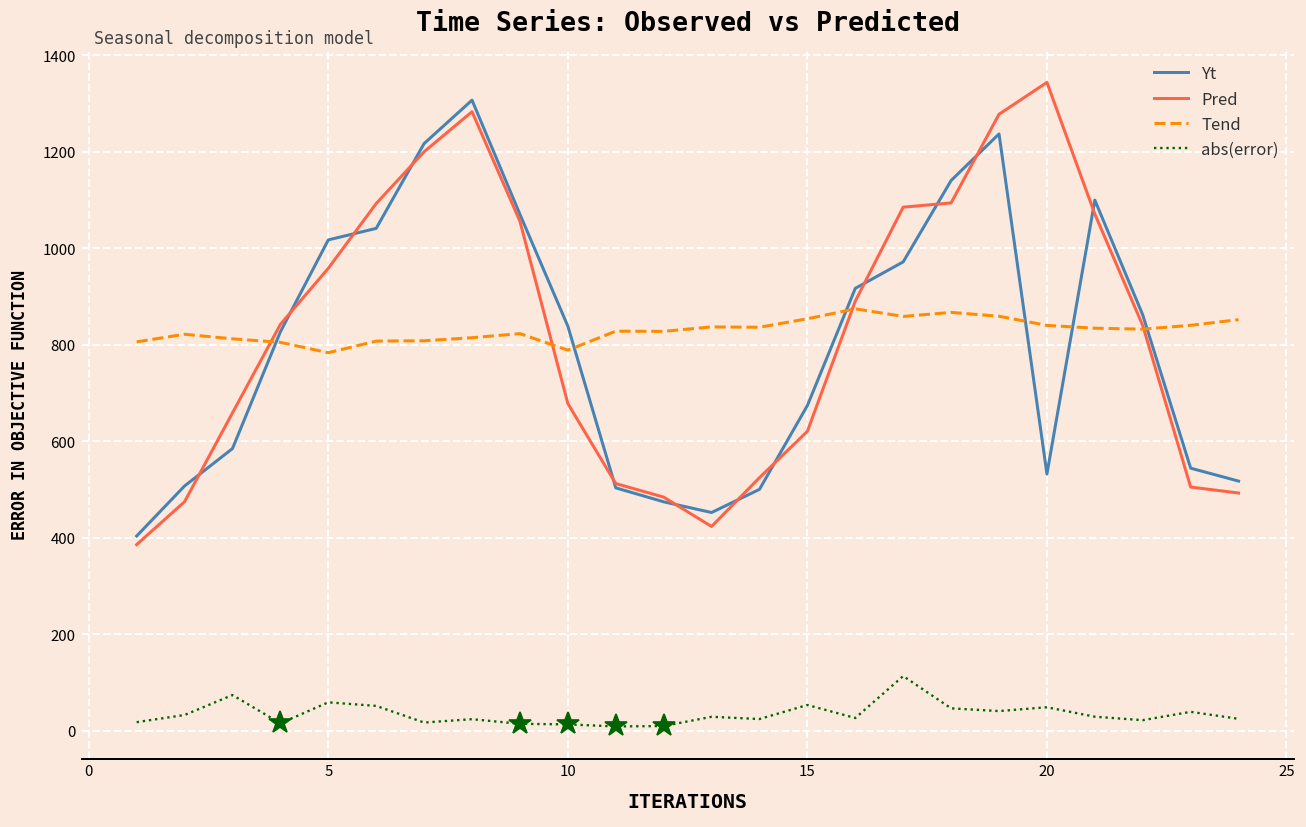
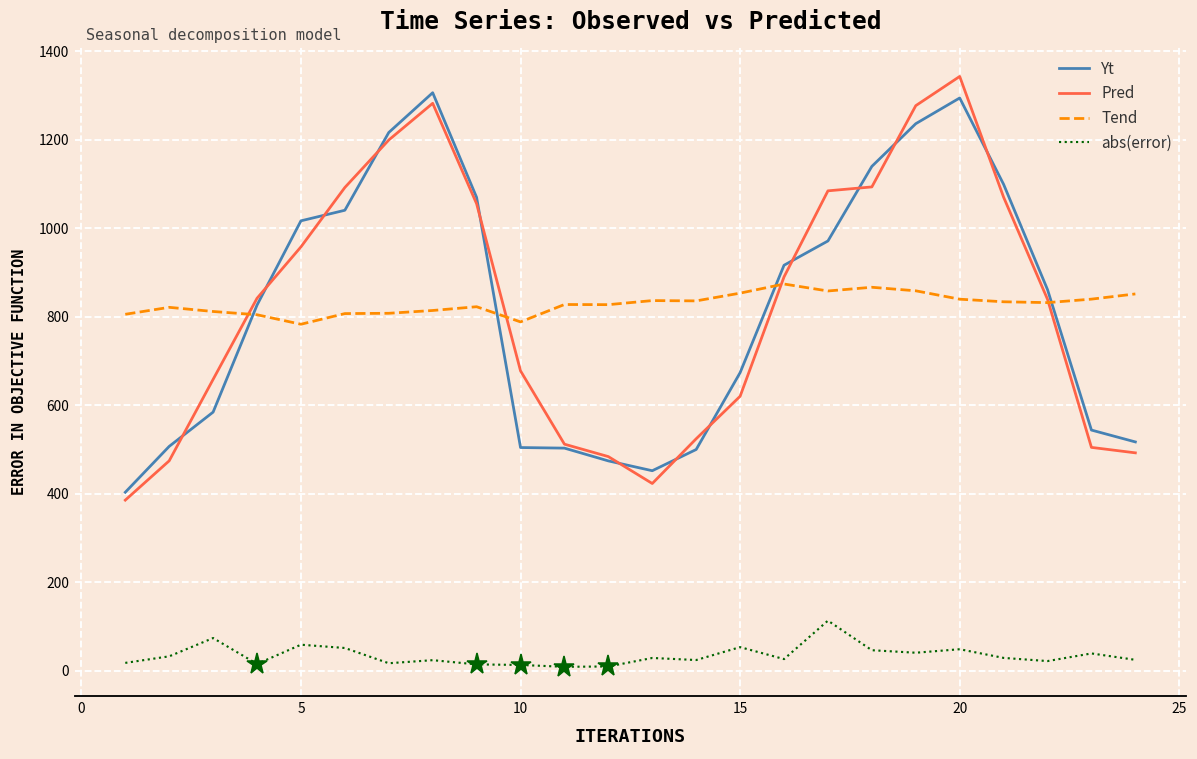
Yt, 10: 840 -> 500
Yt, 20: 530 -> 1290
